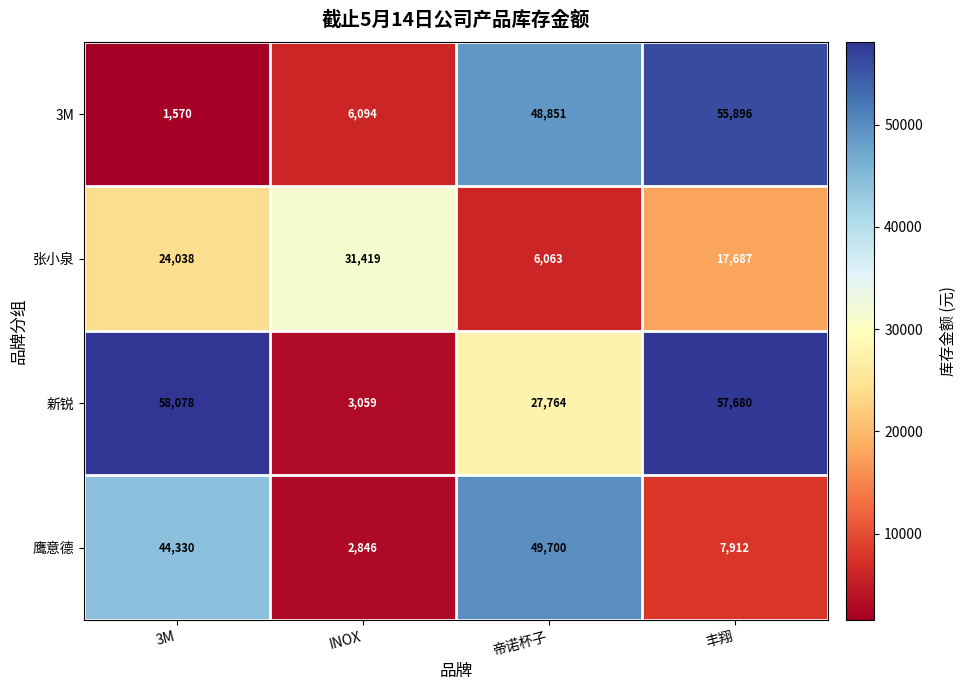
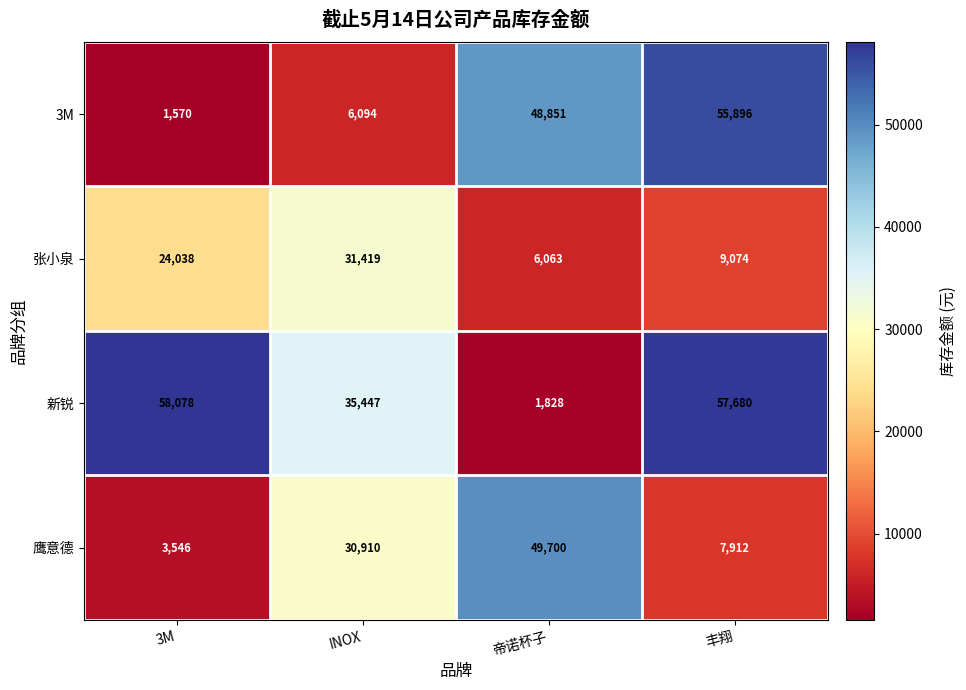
张小泉, 丰翔: 17,687 -> 9,074
新锐, INOX: 3,059 -> 35,447
新锐, 帝诺杯子: 27,764 -> 1,828
鹰意德, 3M: 44,330 -> 3,546
鹰意德, INOX: 2,846 -> 30,910
